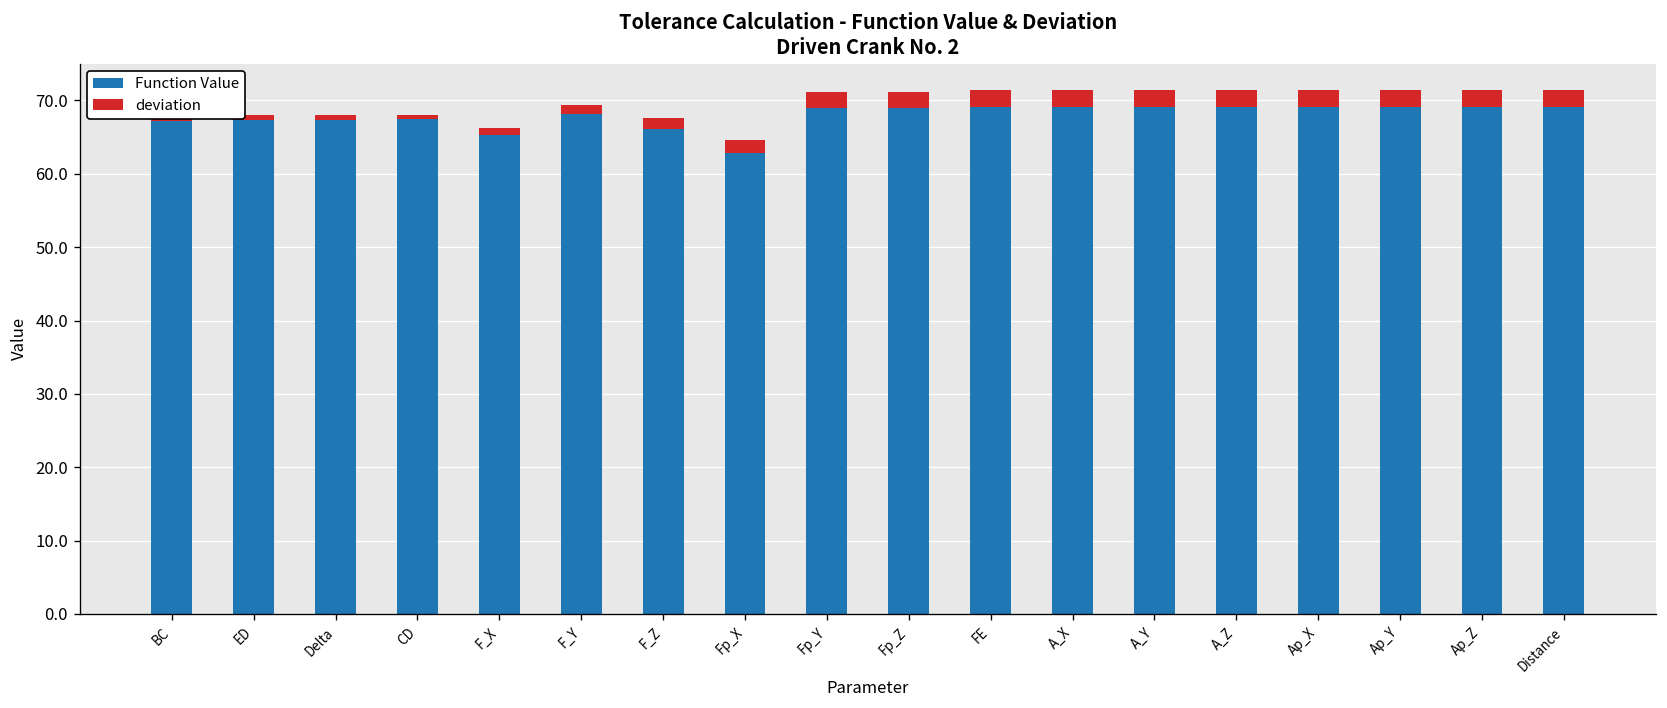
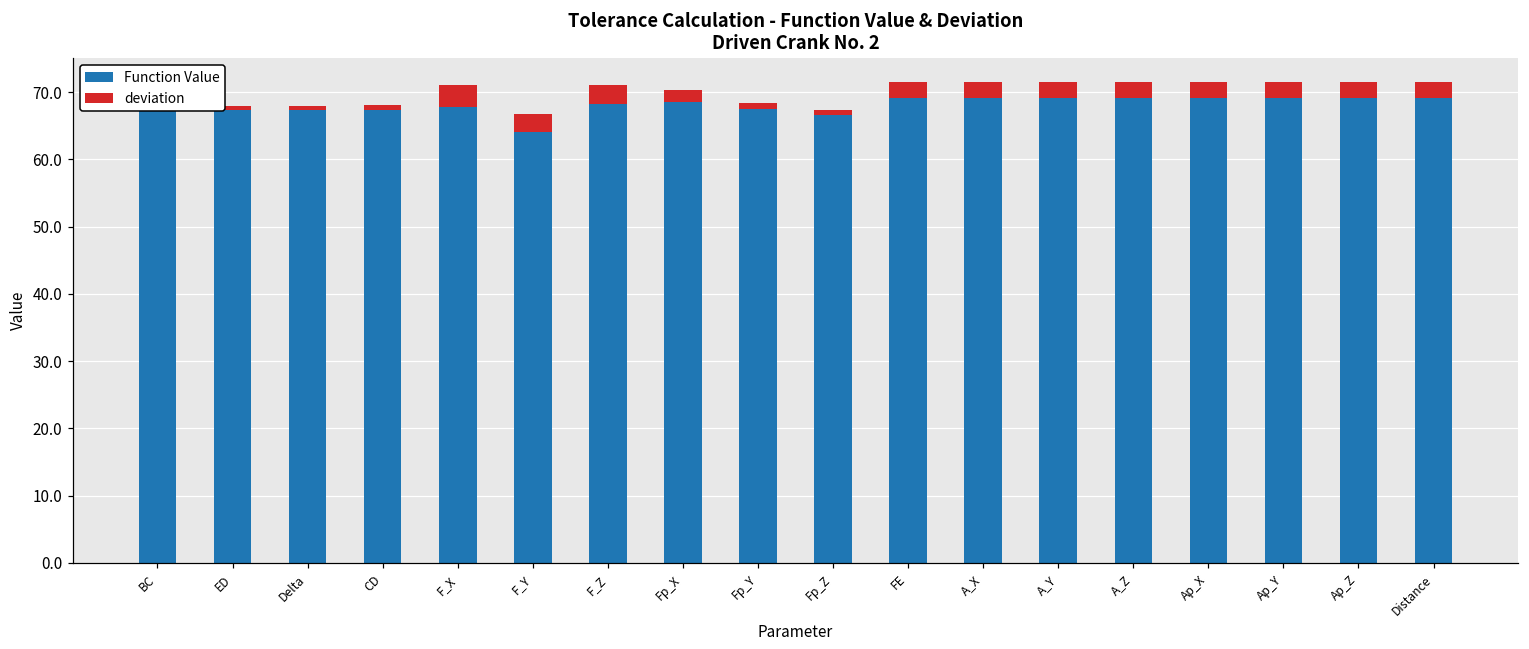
Function Value, F_X: 65 -> 68
deviation, F_X: 1 -> 3
Function Value, F_Y: 68 -> 64
deviation, F_Y: 1 -> 3
Function Value, F_Z: 66 -> 68
deviation, F_Z: 1 -> 3
Function Value, Fp_X: 63 -> 69
Function Value, Fp_Y: 69 -> 68
deviation, Fp_Y: 2 -> 1
Function Value, Fp_Z: 69 -> 67
deviation, Fp_Z: 2 -> 1
